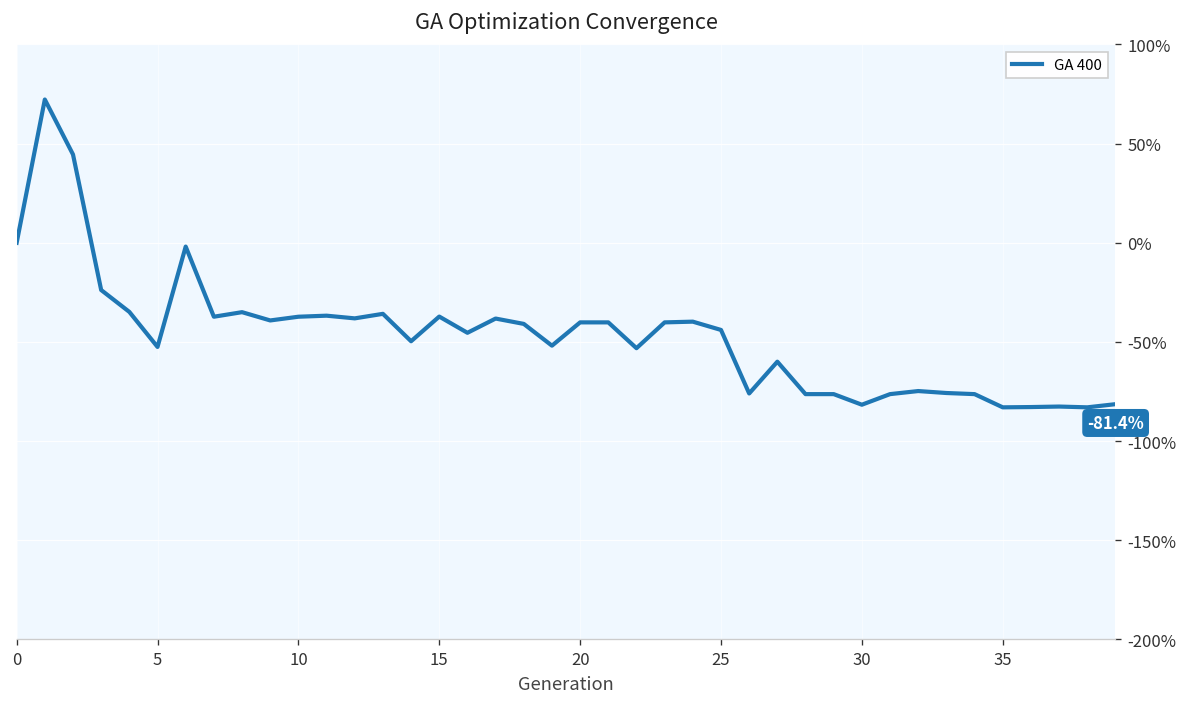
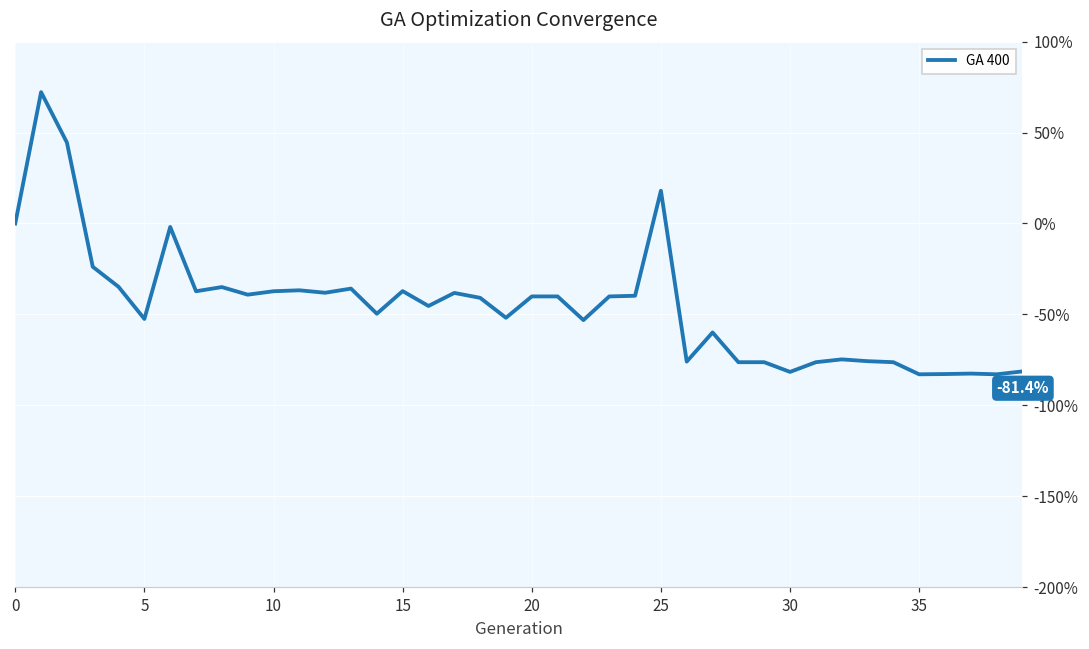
25: -44% -> 18%
